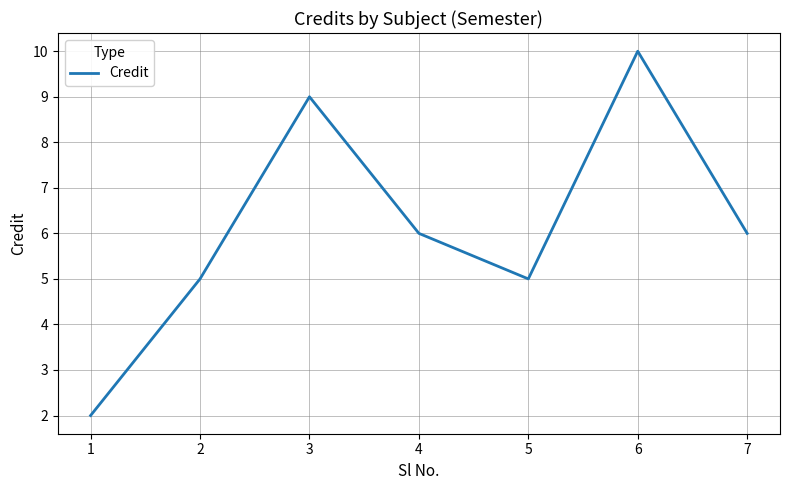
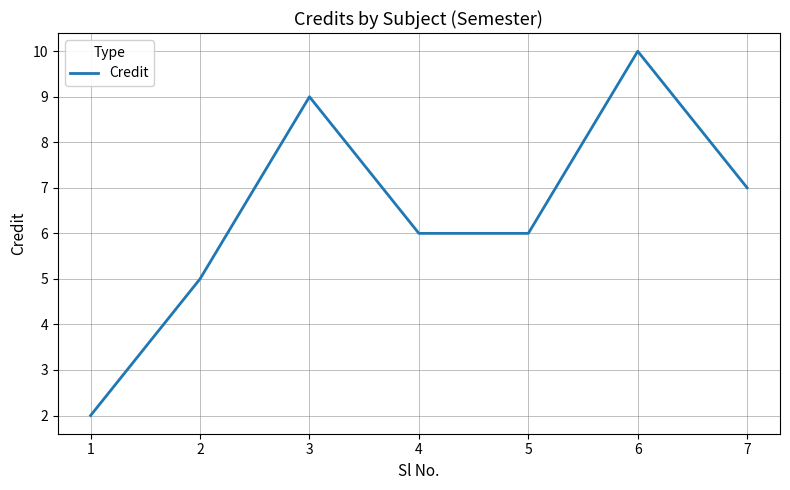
5: 5 -> 6
7: 6 -> 7
